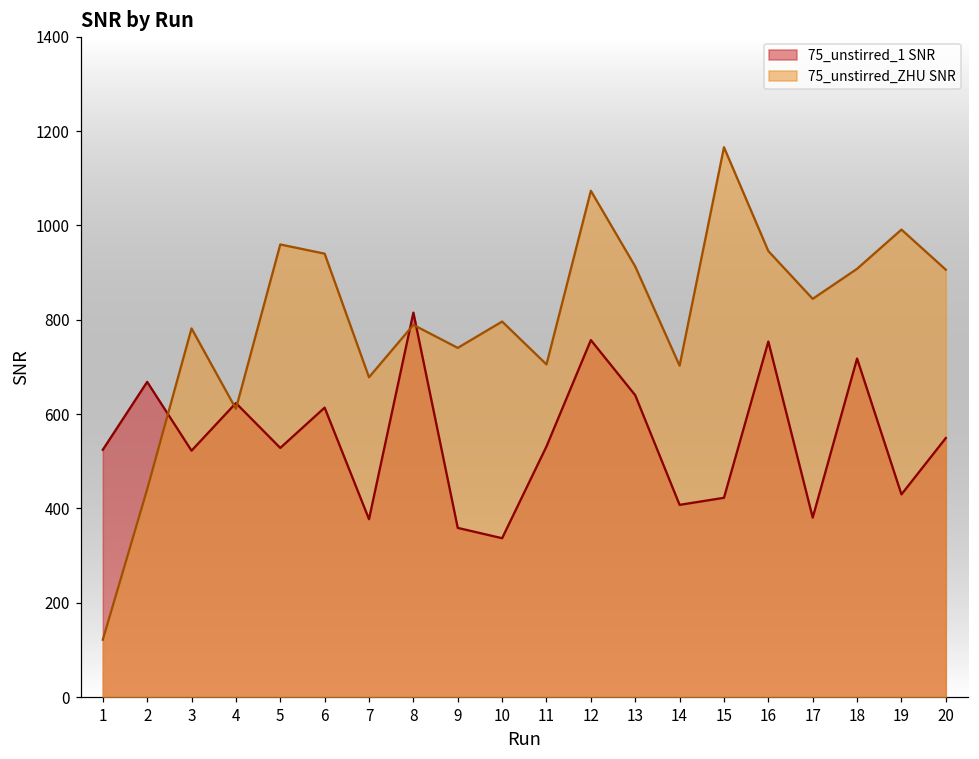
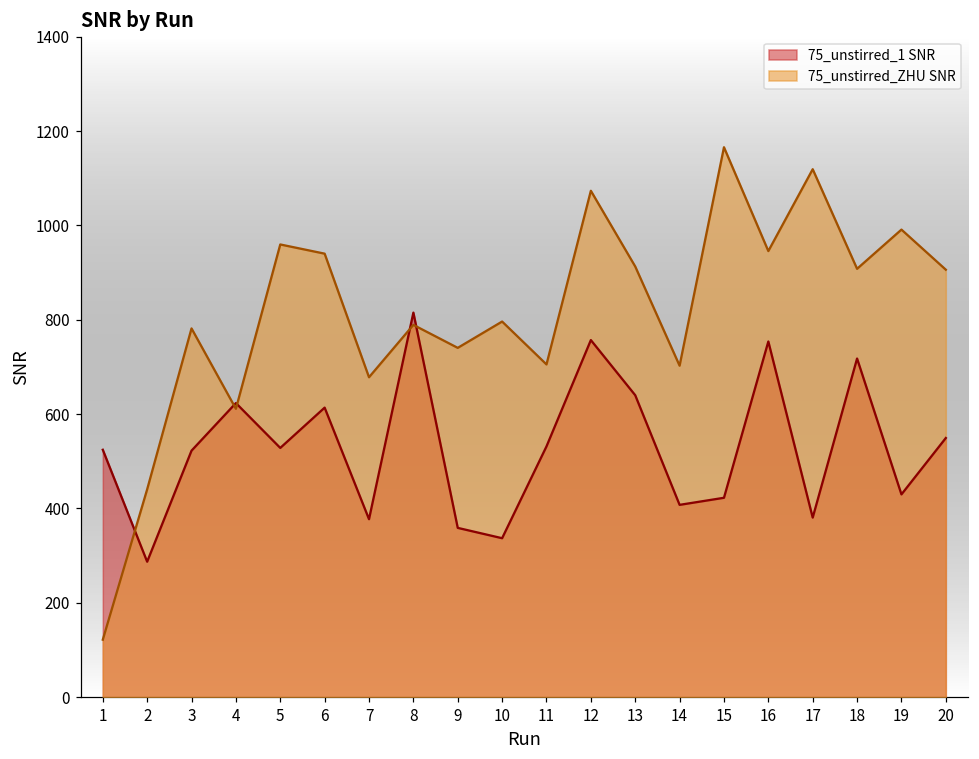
75_unstirred_1 SNR, 2: 670 -> 290
75_unstirred_ZHU SNR, 17: 840 -> 1120
